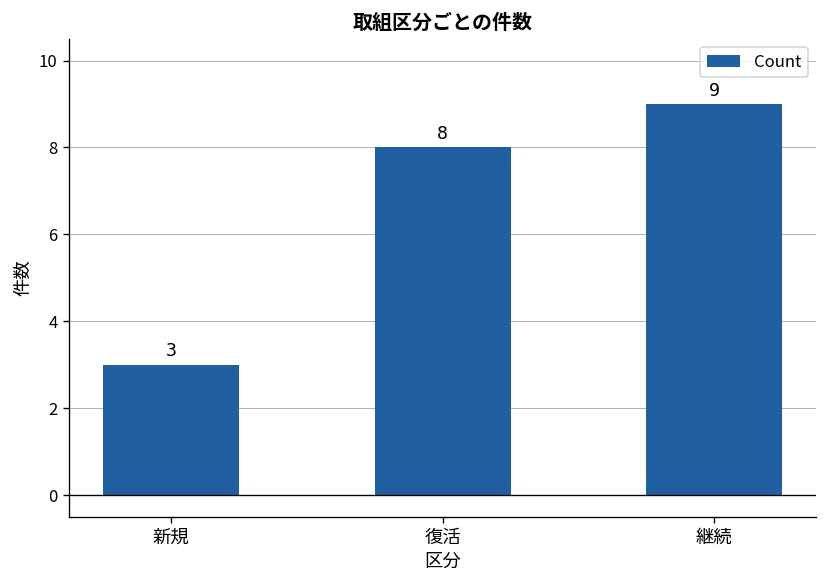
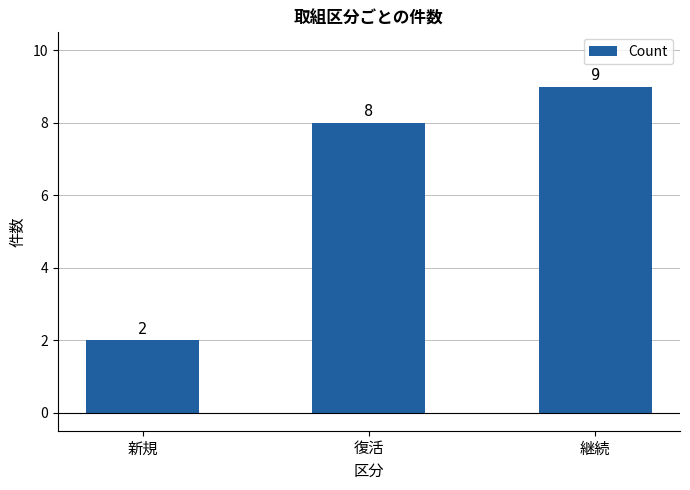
新規: 3 -> 2
